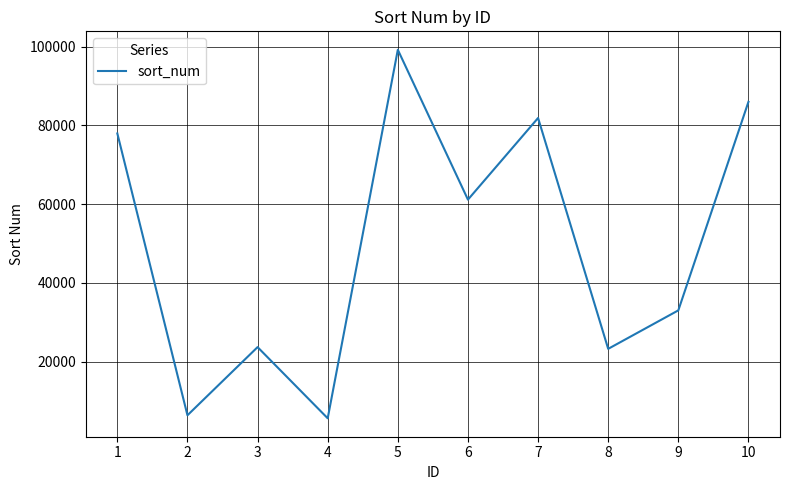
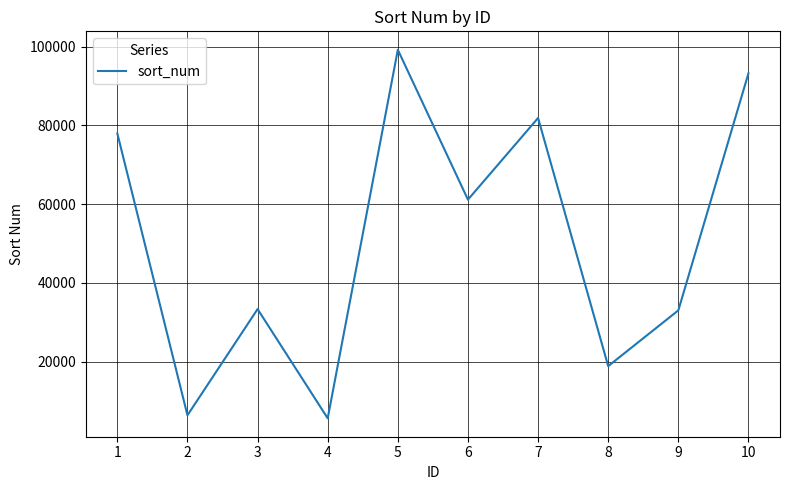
3: 24000 -> 33000
8: 23000 -> 19000
10: 86000 -> 93000
